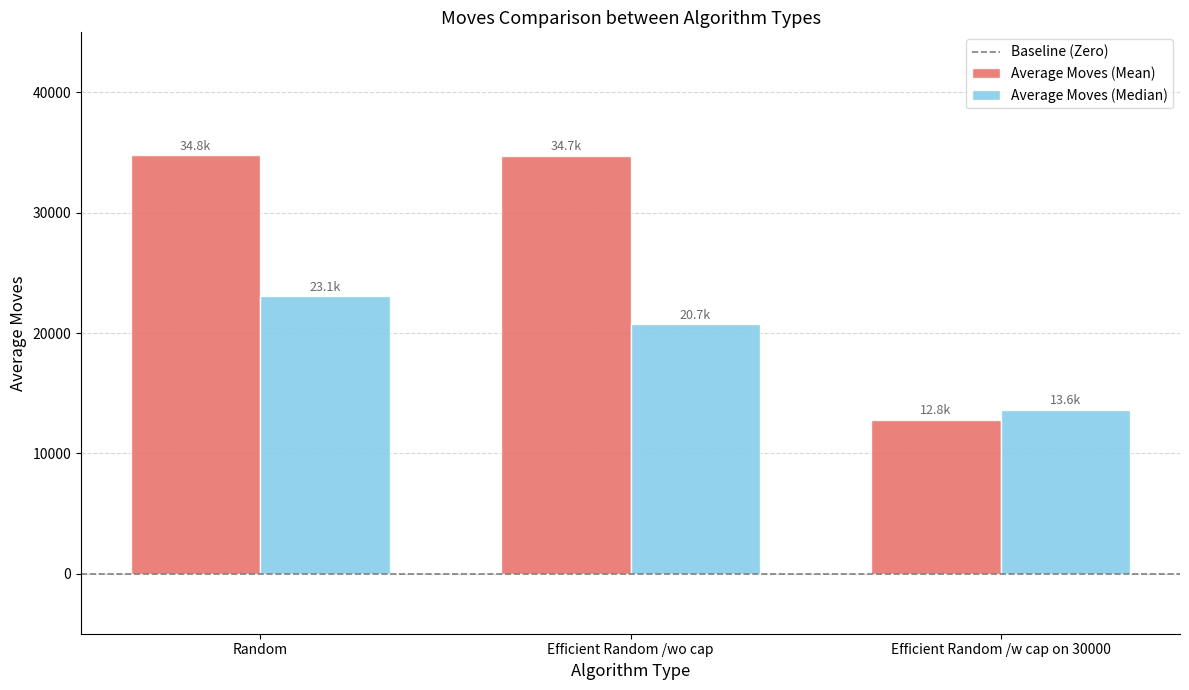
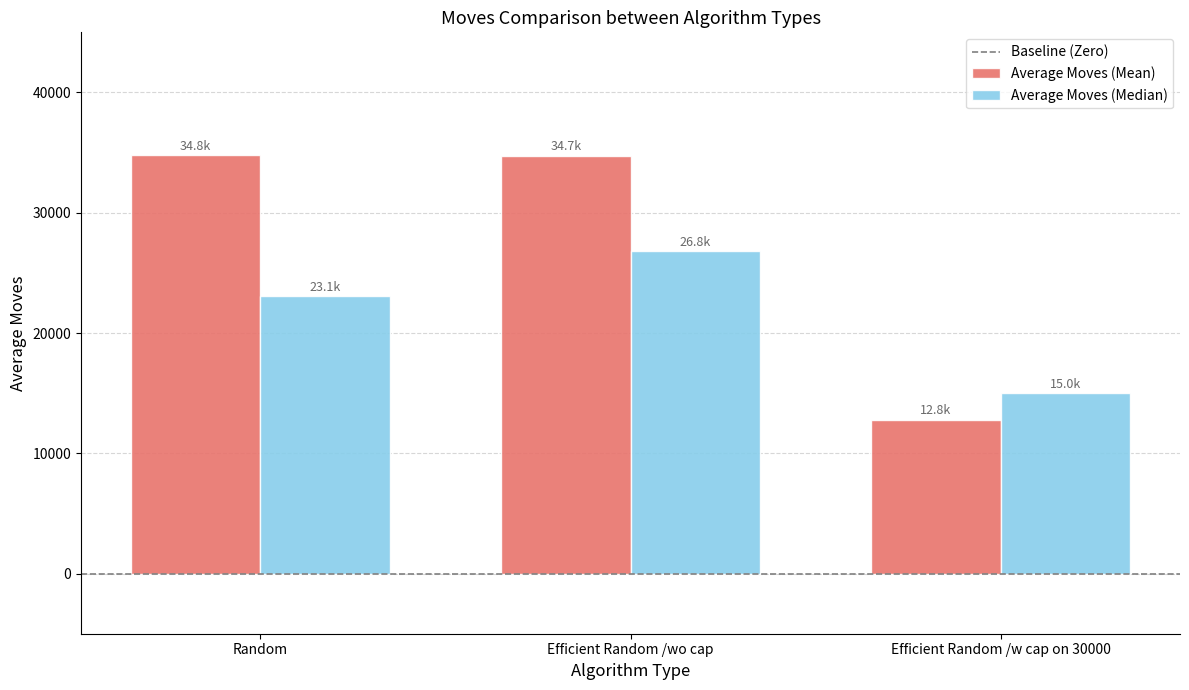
Average Moves (Median), Efficient Random /wo cap: 20.7k -> 26.8k
Average Moves (Median), Efficient Random /w cap on 30000: 13.6k -> 15.0k
